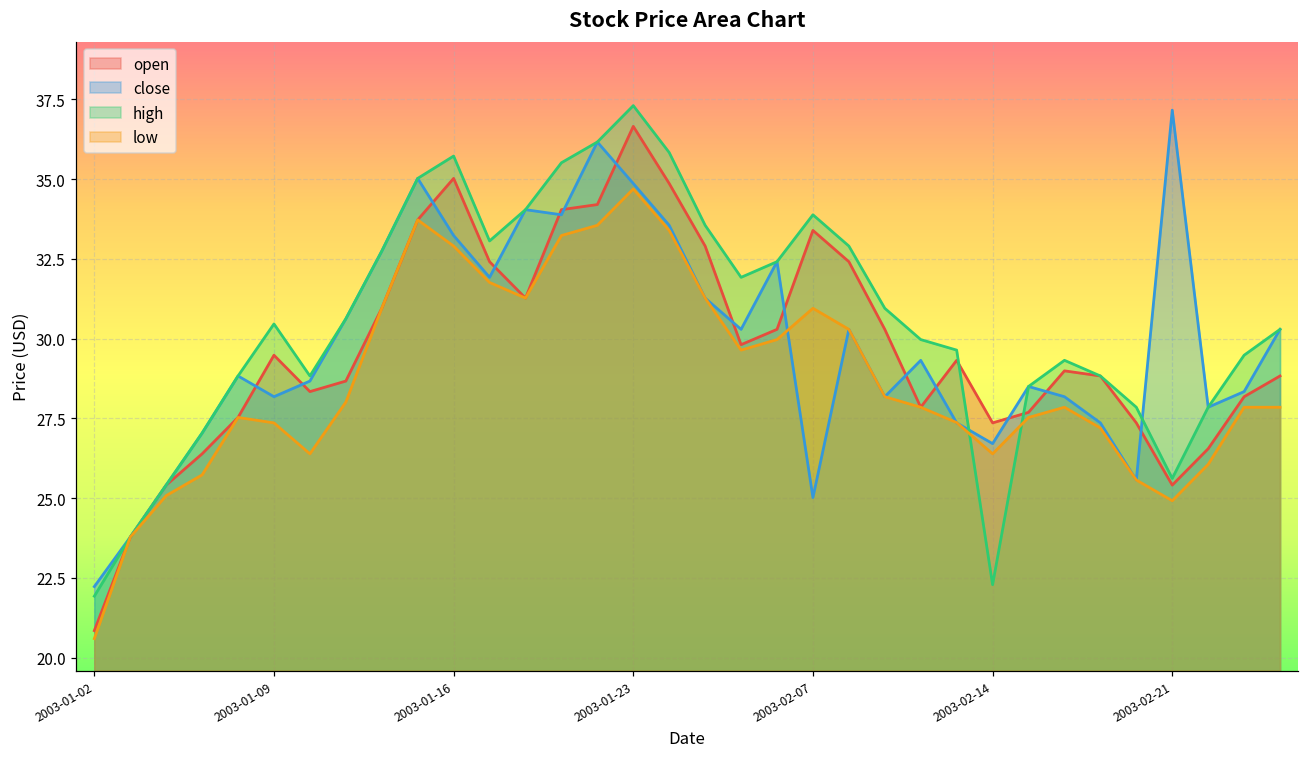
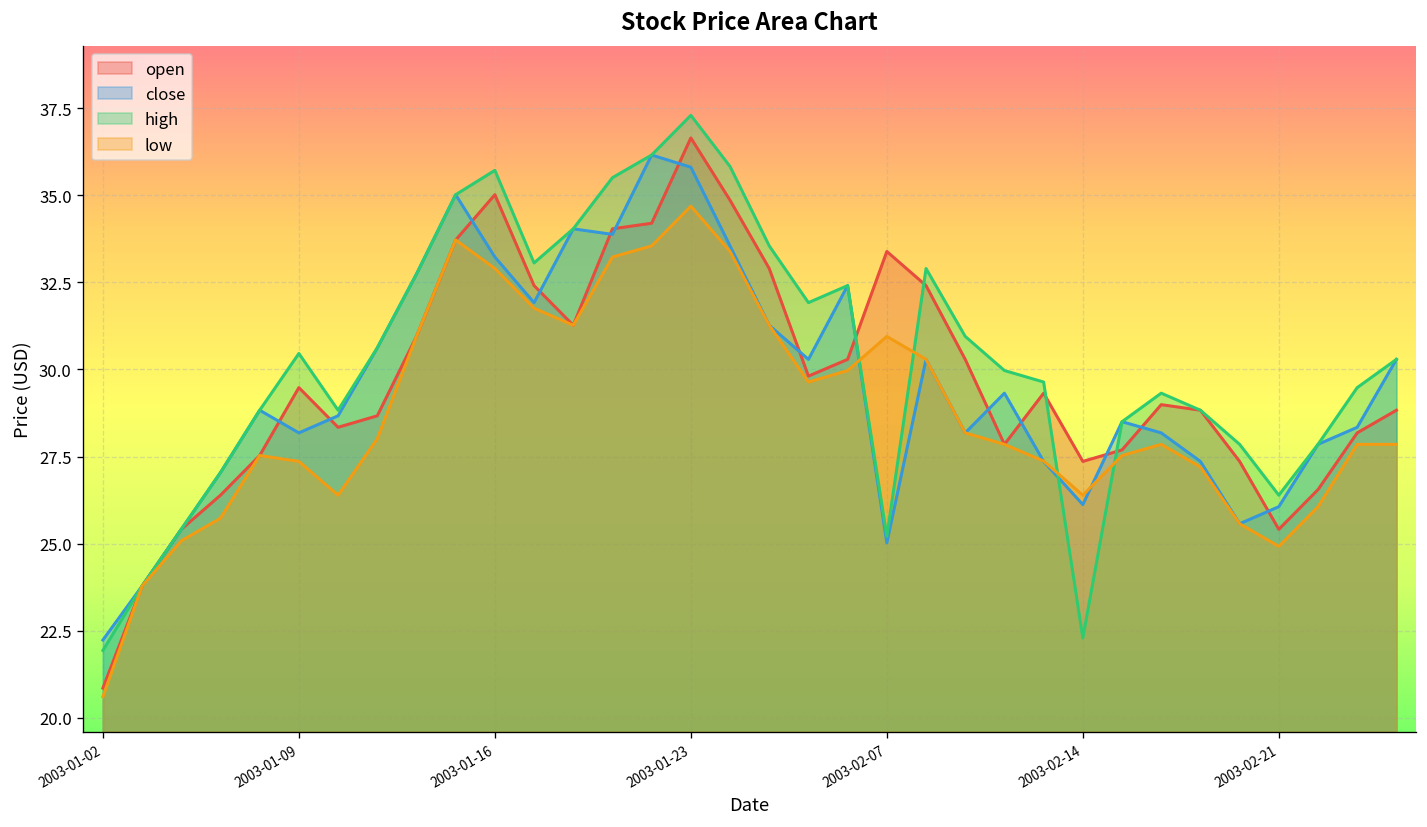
close, 2003-01-23: 34.9 -> 35.8
high, 2003-02-07: 33.9 -> 25.2
close, 2003-02-14: 26.7 -> 26.1
close, 2003-02-21: 37.2 -> 26.1
high, 2003-02-21: 25.6 -> 26.4
